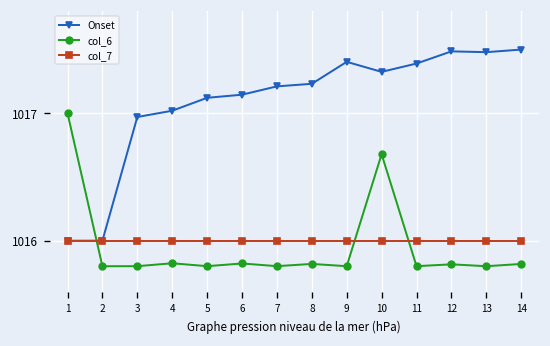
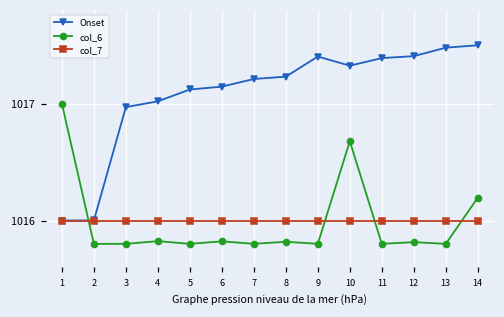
Onset, 12: 1017.49 -> 1017.41
col_6, 14: 1015.82 -> 1016.20
